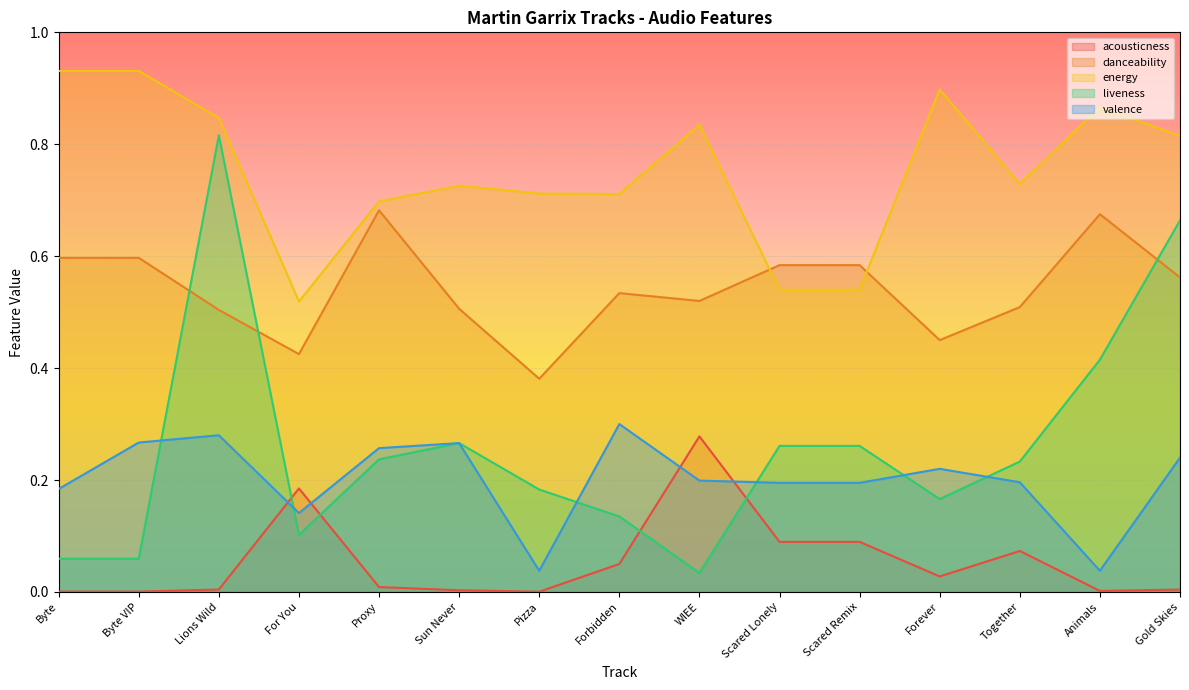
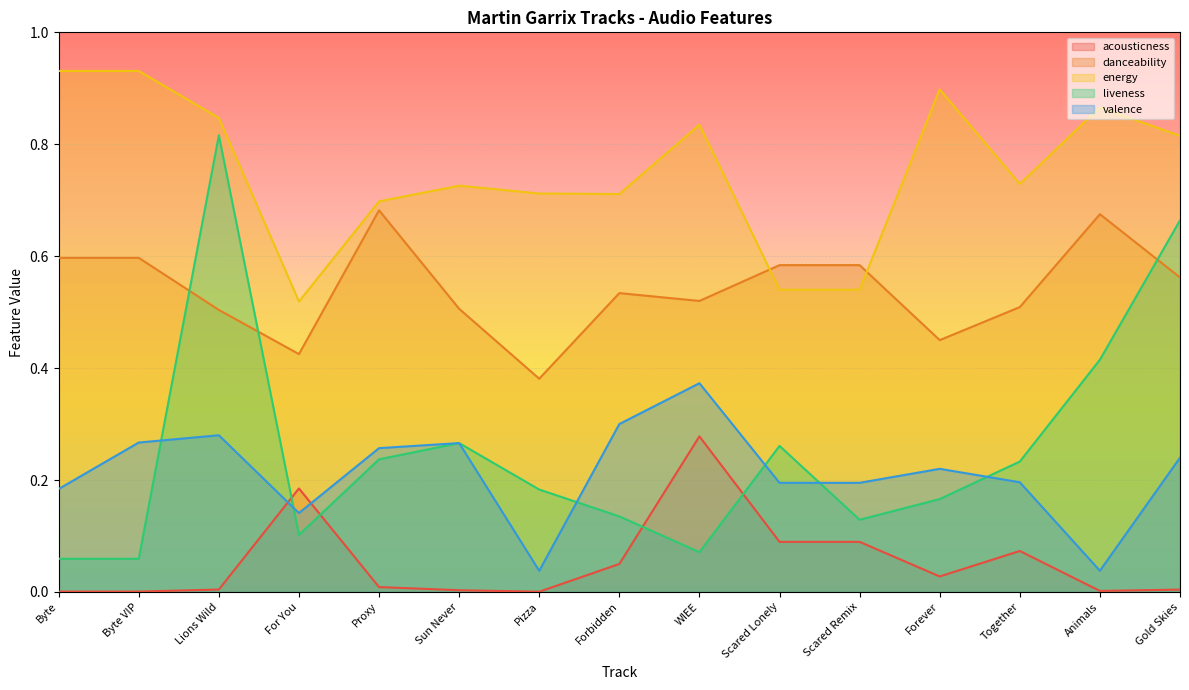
liveness, WIEE: 0.03 -> 0.07
valence, WIEE: 0.20 -> 0.37
liveness, Scared Remix: 0.26 -> 0.13
